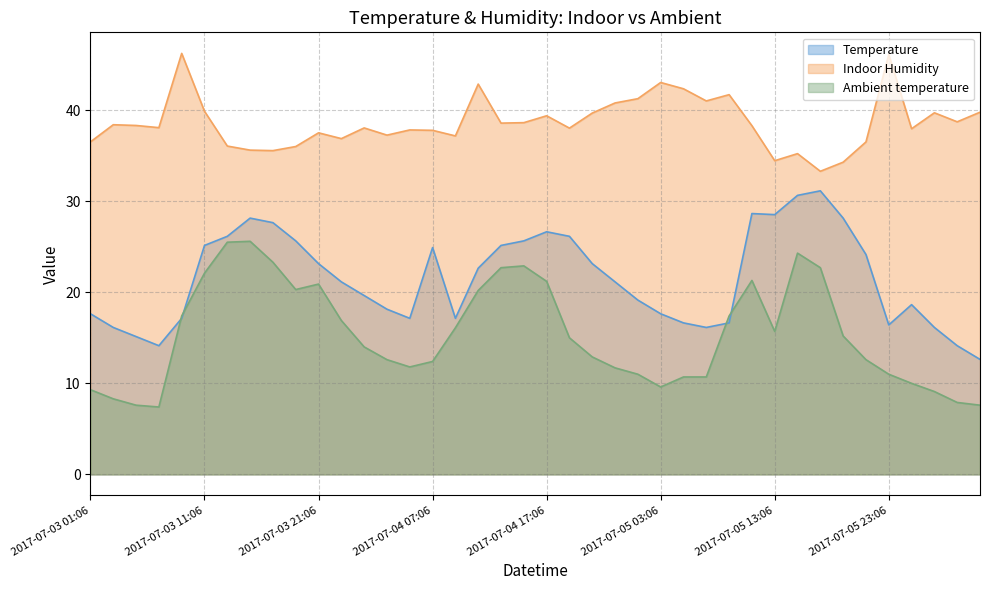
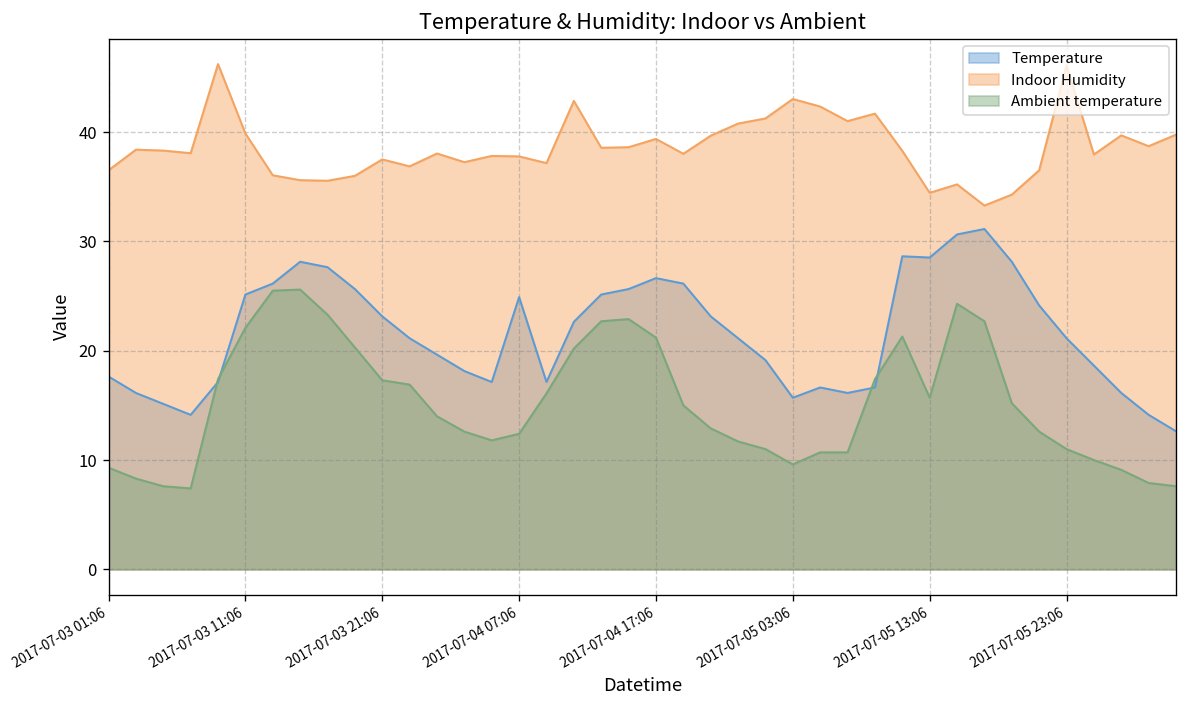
Ambient temperature, 2017-07-03 21:06: 21 -> 17
Temperature, 2017-07-05 03:06: 18 -> 16
Temperature, 2017-07-05 23:06: 16 -> 21
